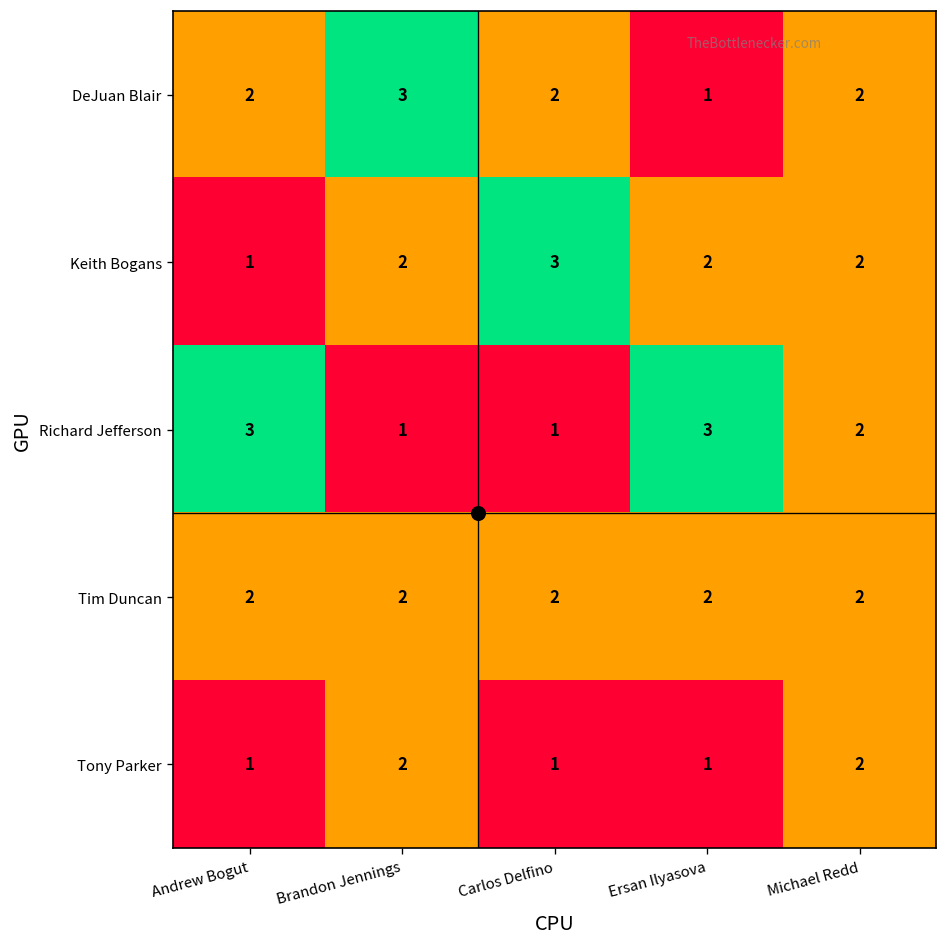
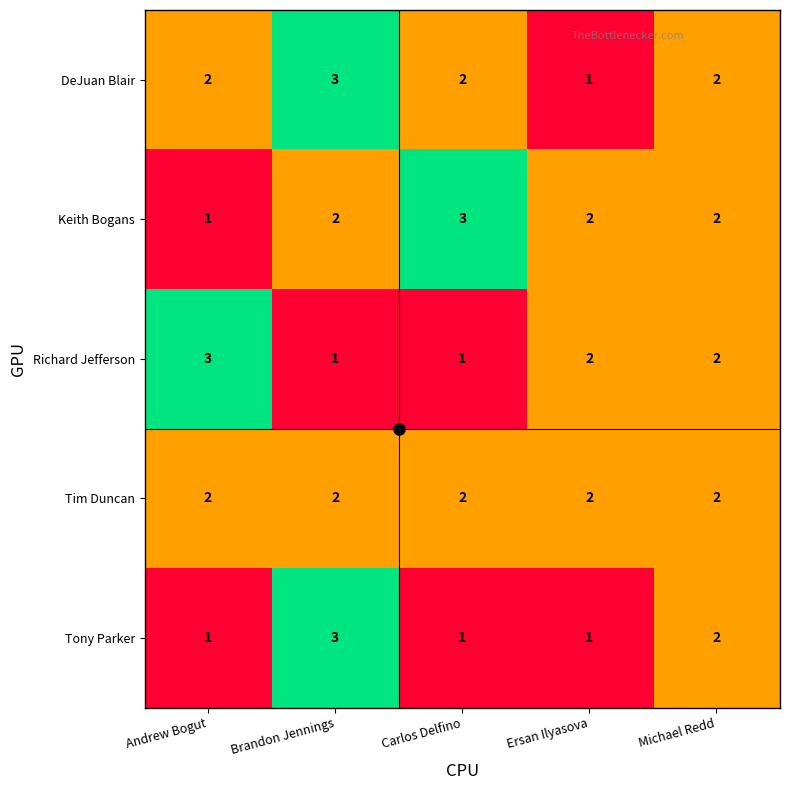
Richard Jefferson, Ersan Ilyasova: 3 -> 2
Tony Parker, Brandon Jennings: 2 -> 3
